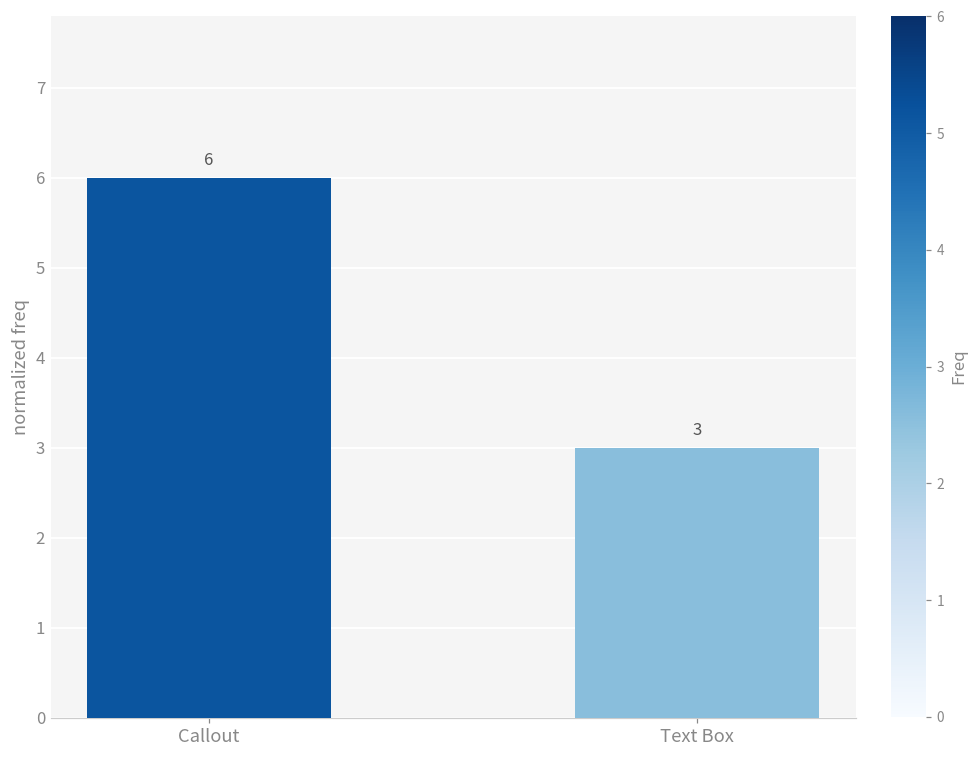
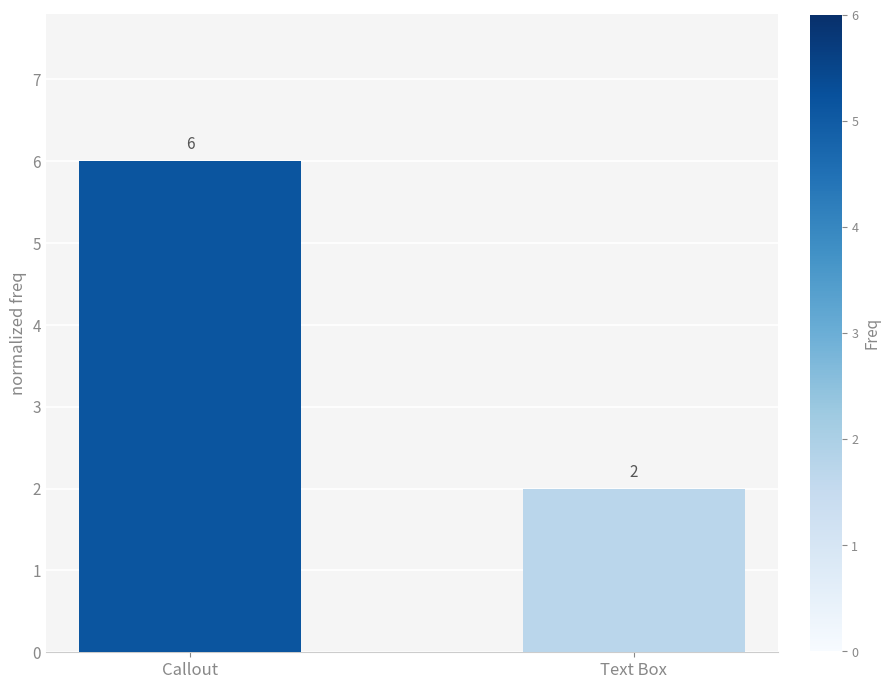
Text Box: 3 -> 2
